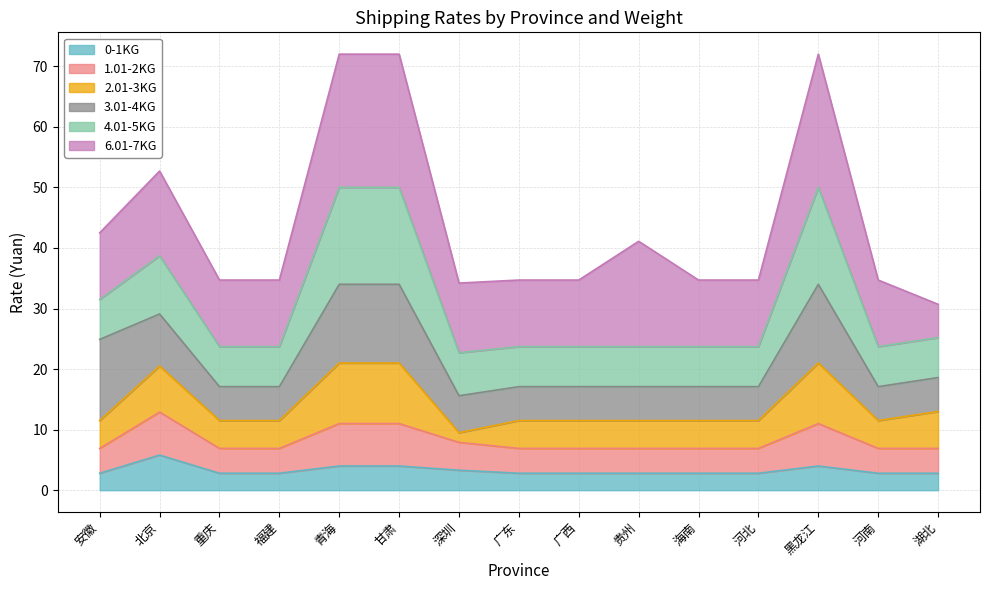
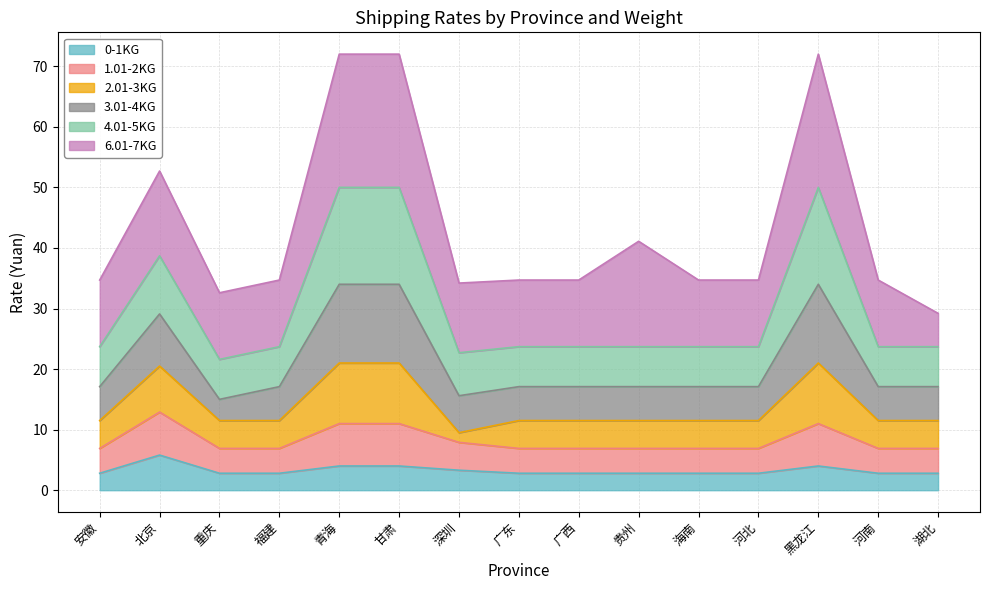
3.01-4KG, 安徽: 13 -> 6
3.01-4KG, 重庆: 6 -> 4
2.01-3KG, 湖北: 6 -> 5
